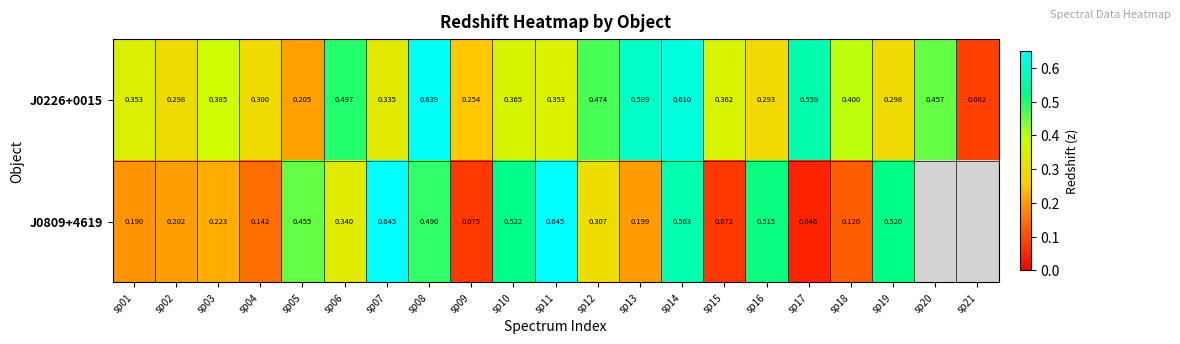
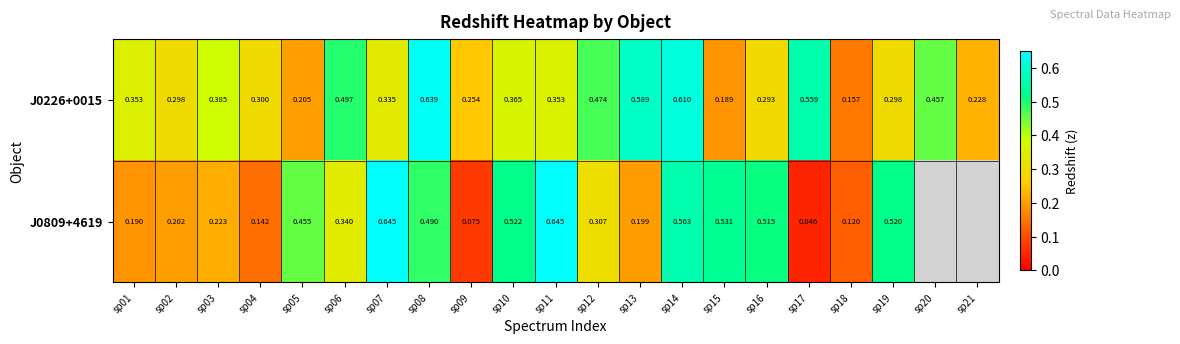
J0226+0015, sp15: 0.362 -> 0.189
J0226+0015, sp18: 0.400 -> 0.157
J0226+0015, sp21: 0.082 -> 0.228
J0809+4619, sp15: 0.072 -> 0.531
